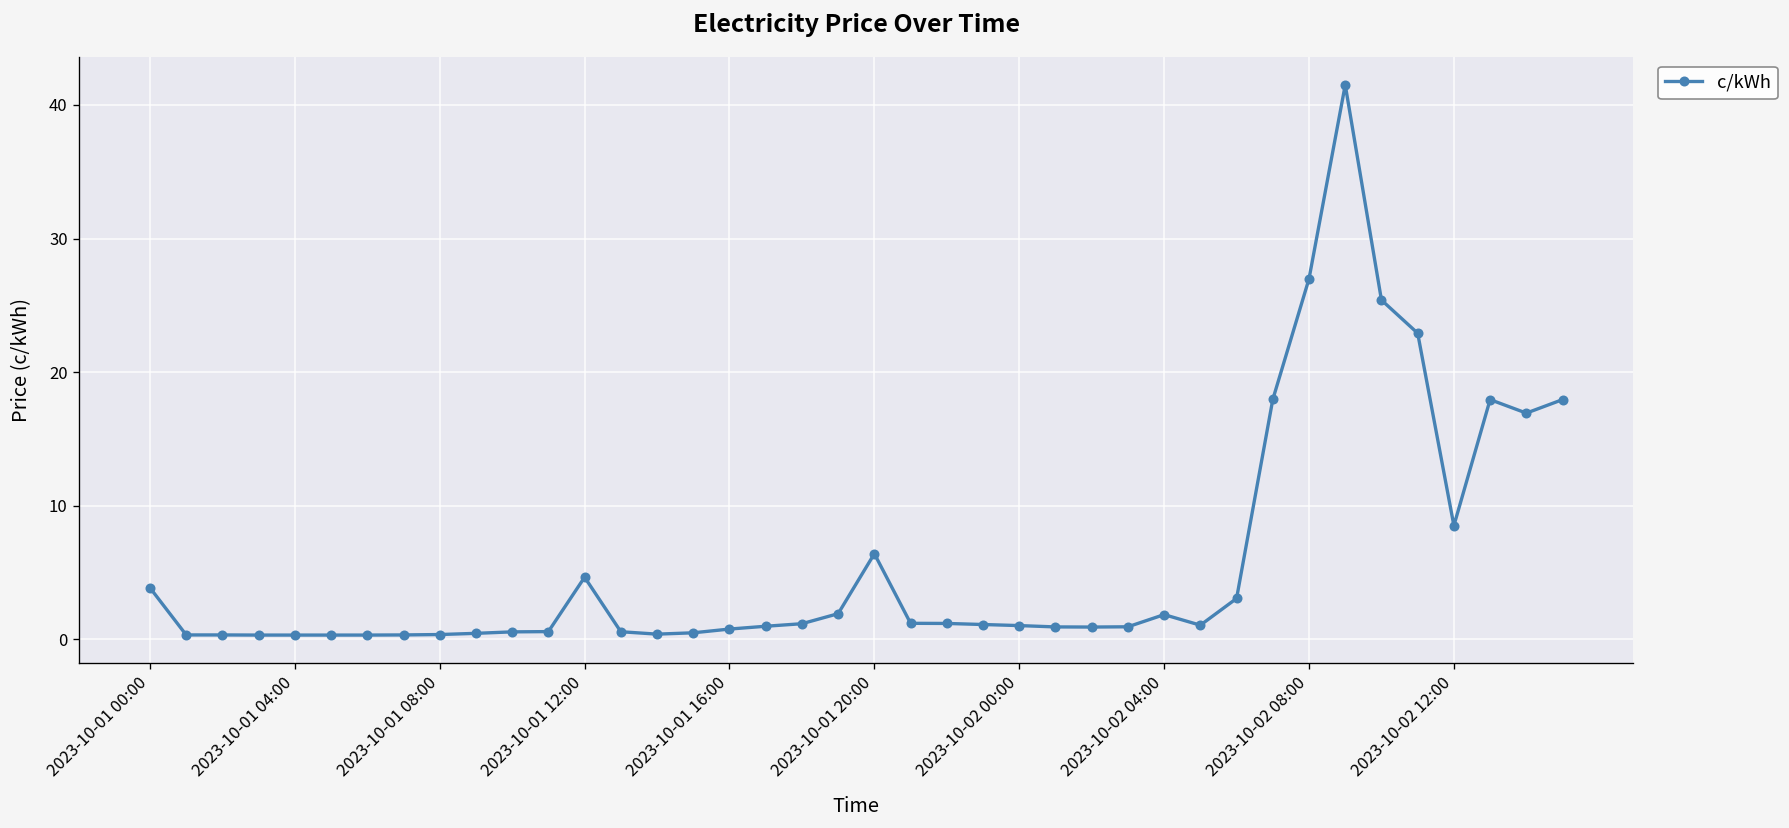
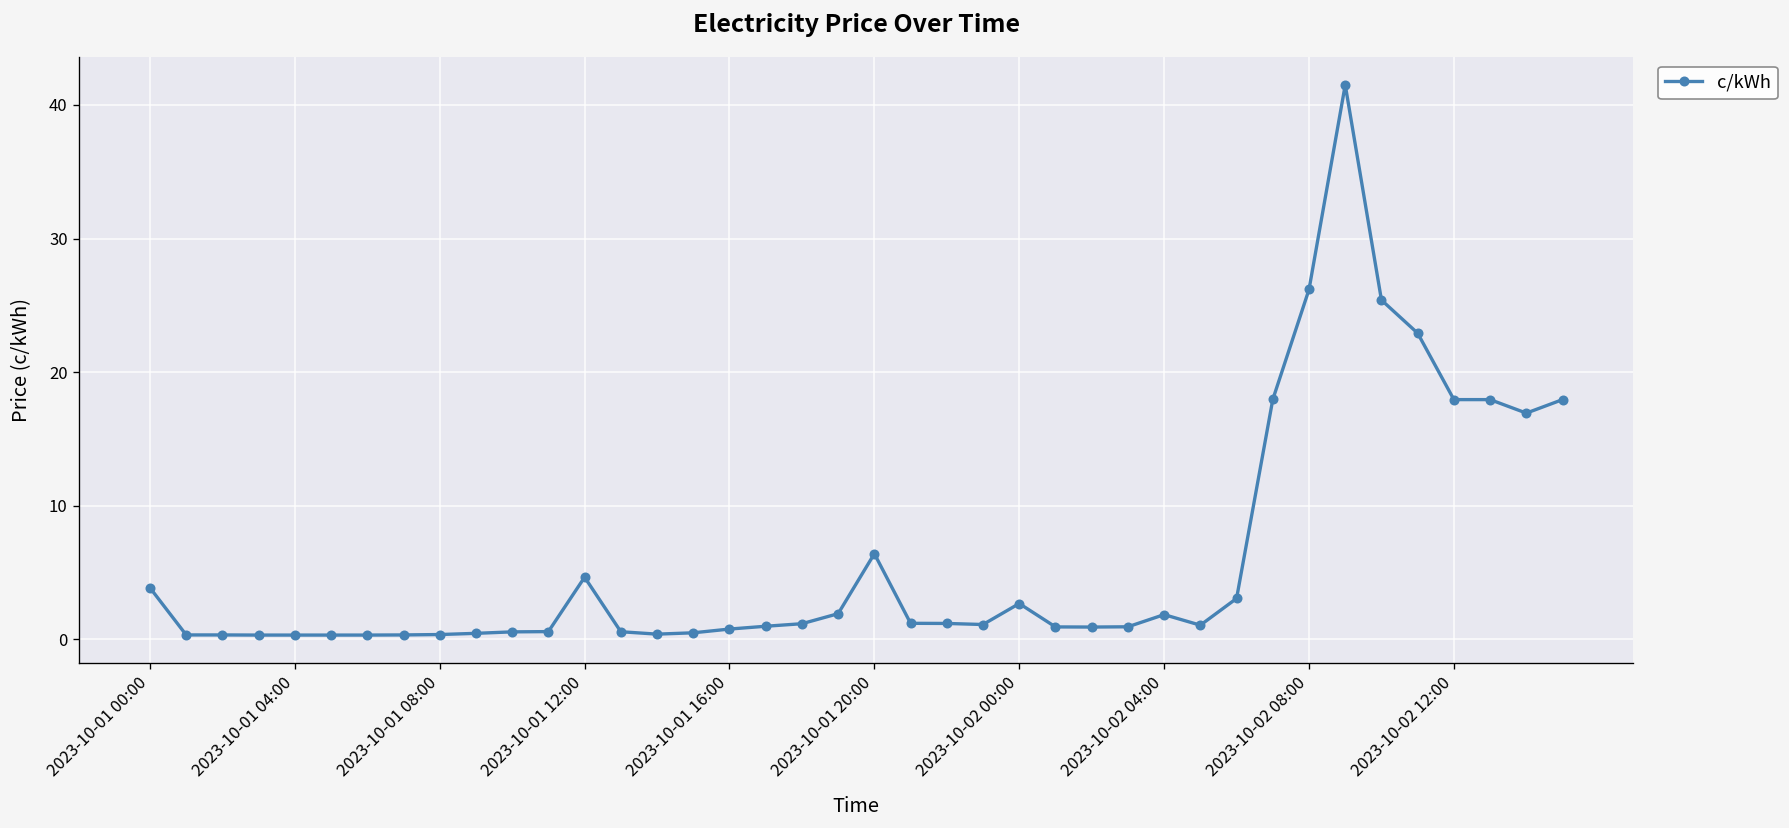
2023-10-02 00:00: 1.0 -> 2.7
2023-10-02 08:00: 27.0 -> 26.2
2023-10-02 12:00: 8.5 -> 18.0
